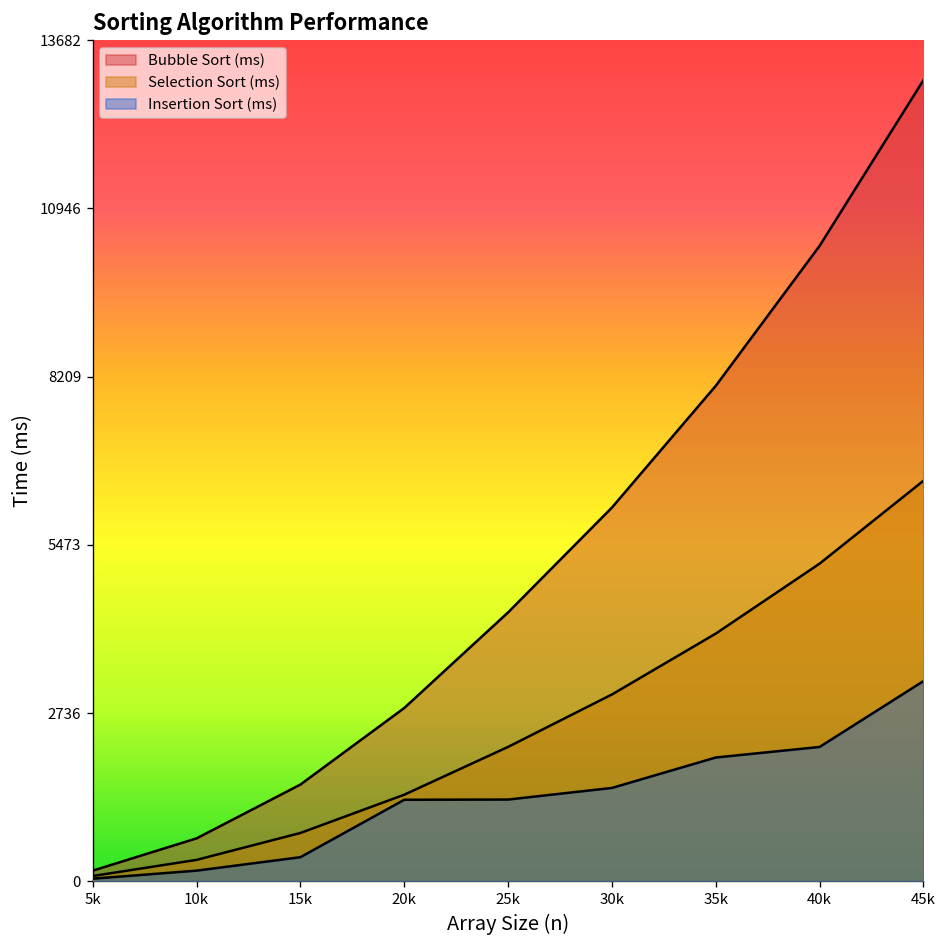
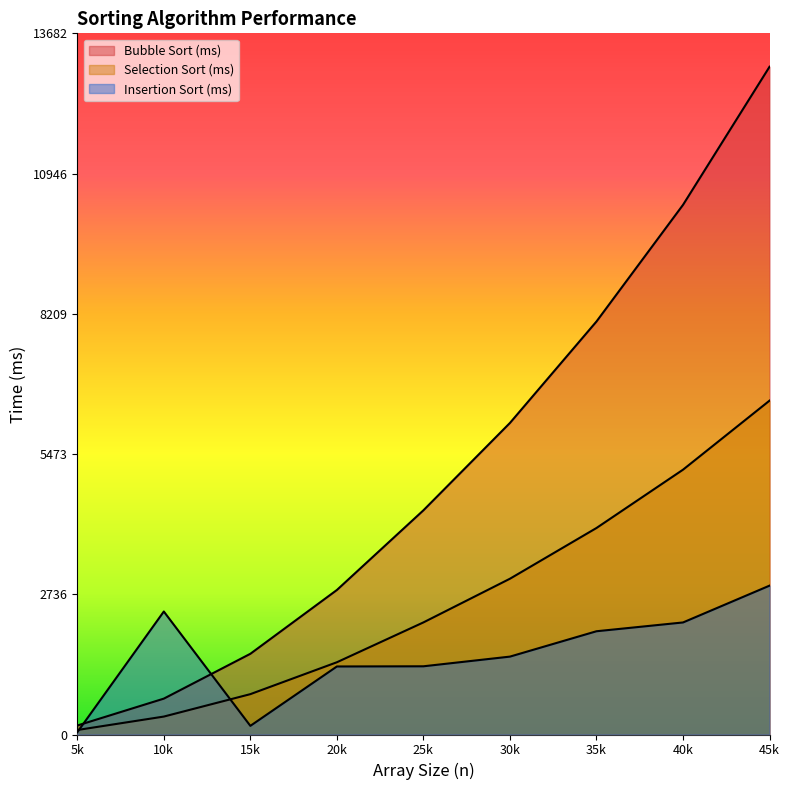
Insertion Sort (ms), 10k: 200 -> 2400
Insertion Sort (ms), 15k: 400 -> 200
Insertion Sort (ms), 45k: 3300 -> 2900
